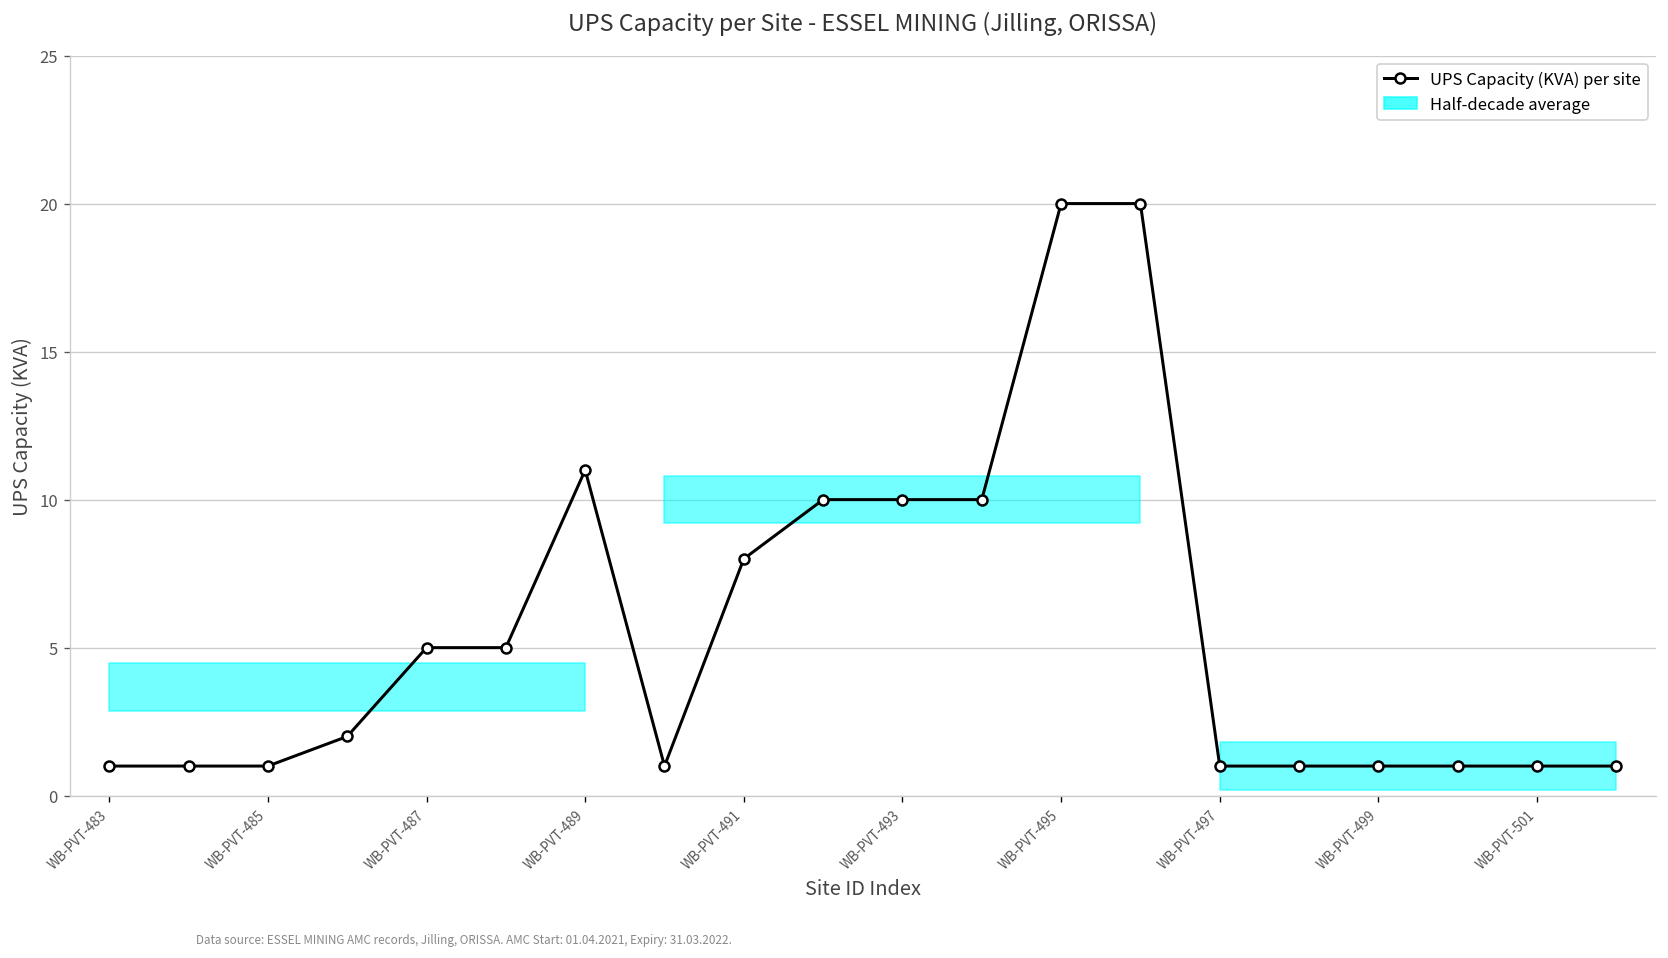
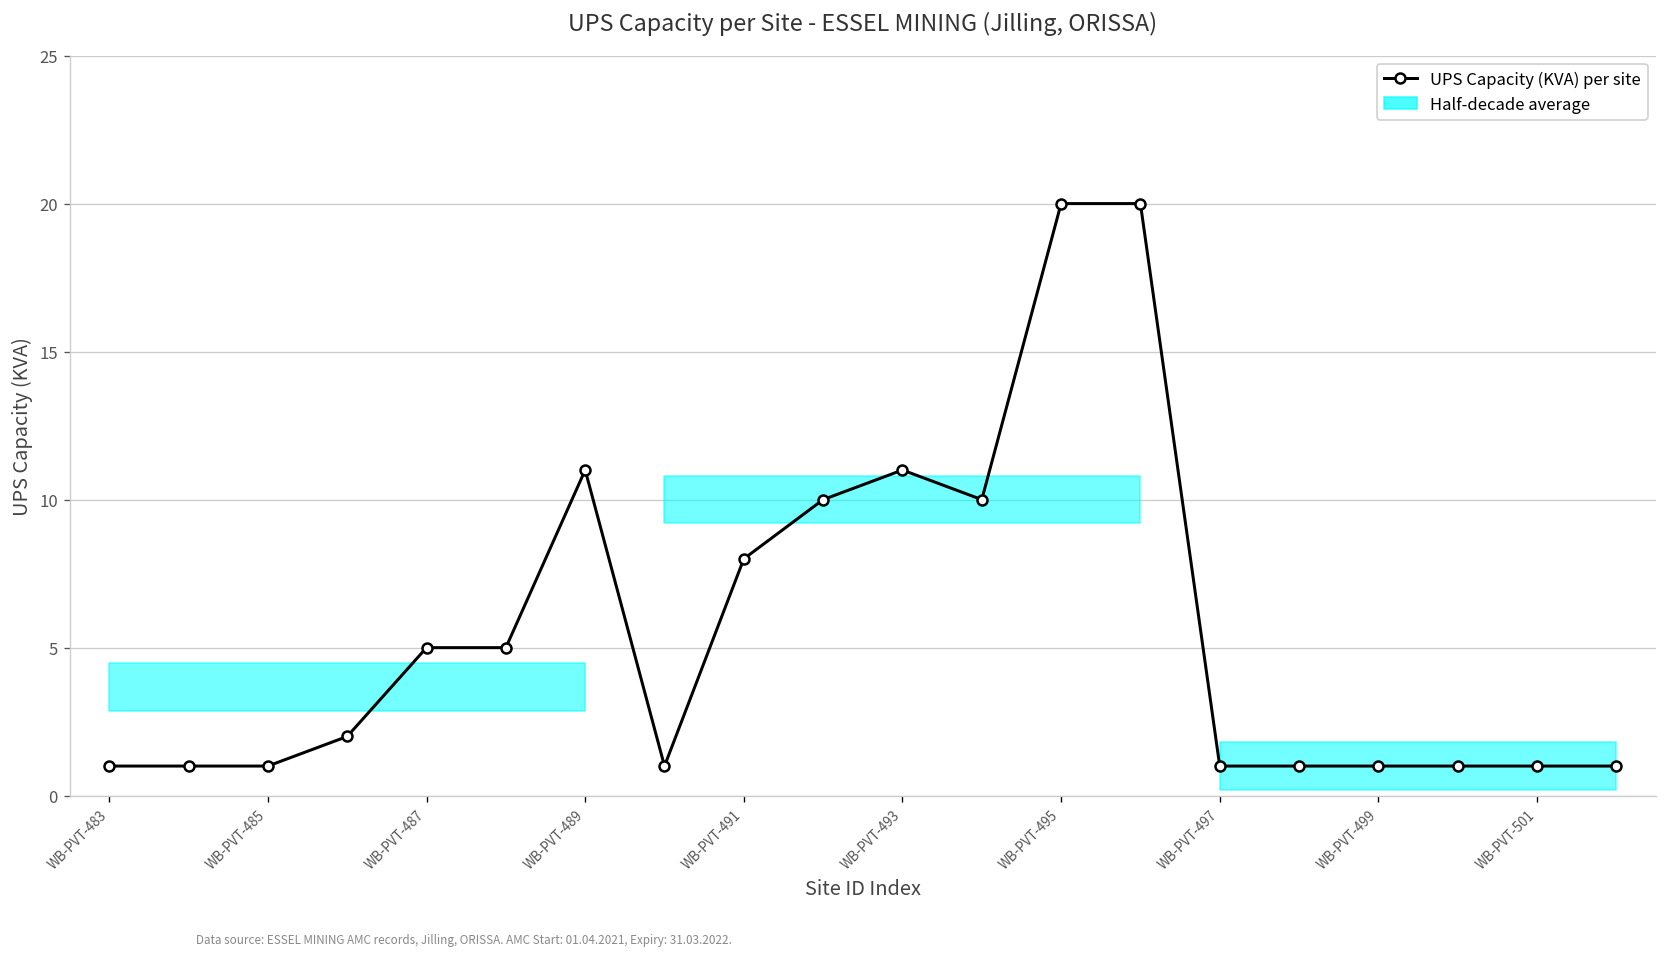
UPS Capacity (KVA) per site, WB-PVT-493: 10 -> 11
